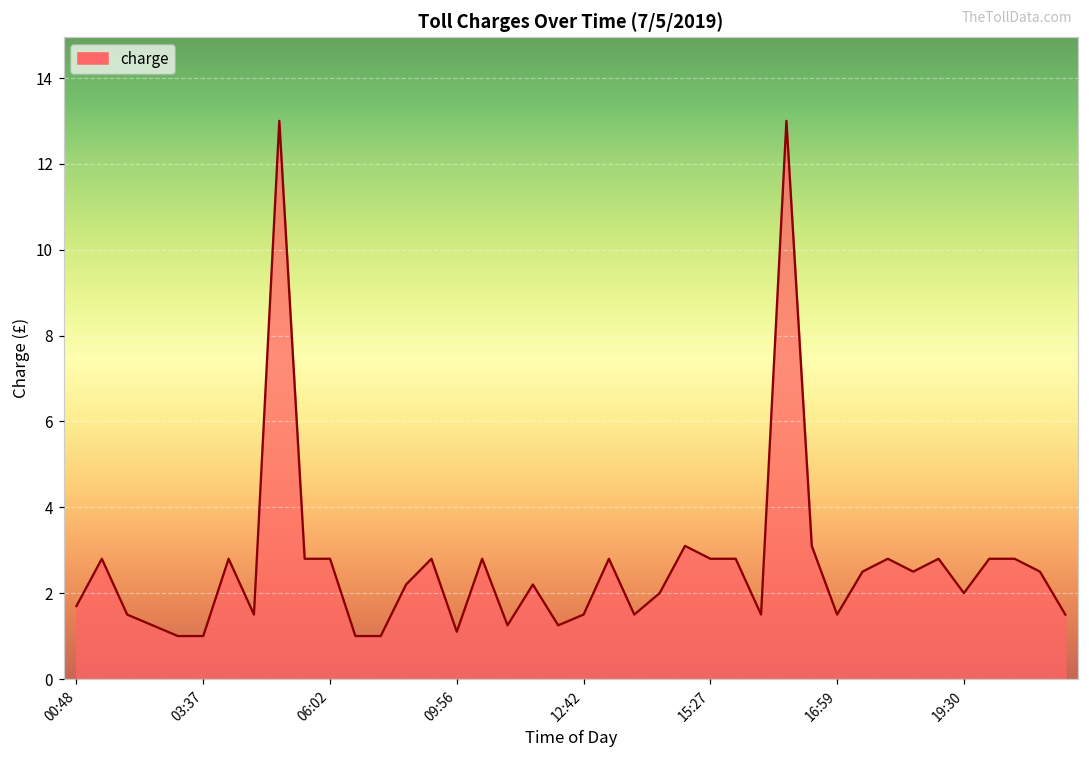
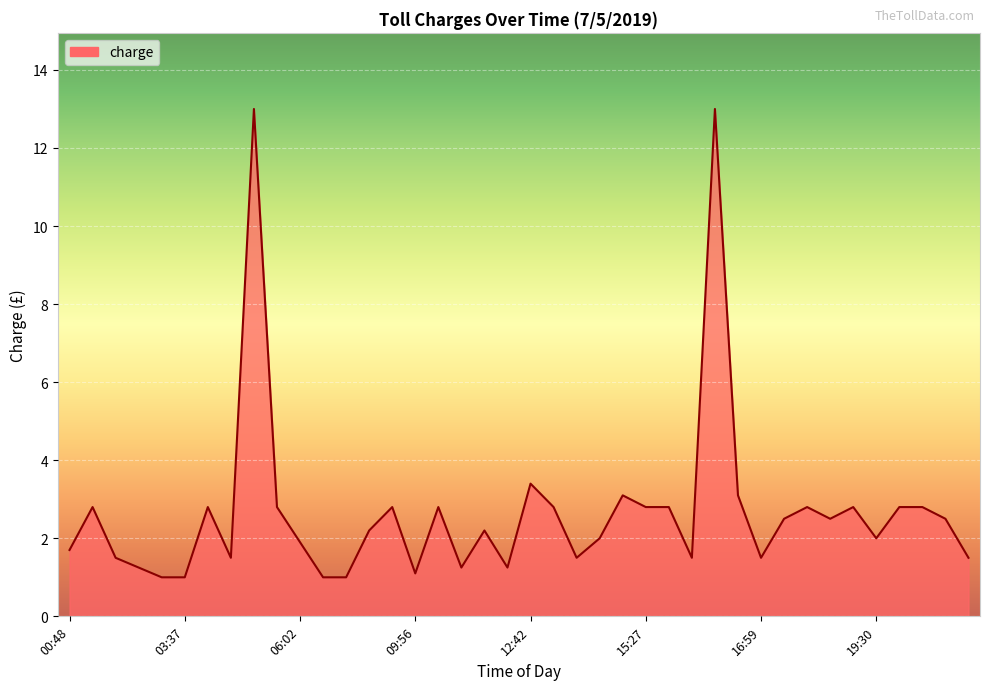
06:02: 2.8 -> 1.9
12:42: 1.5 -> 3.4
